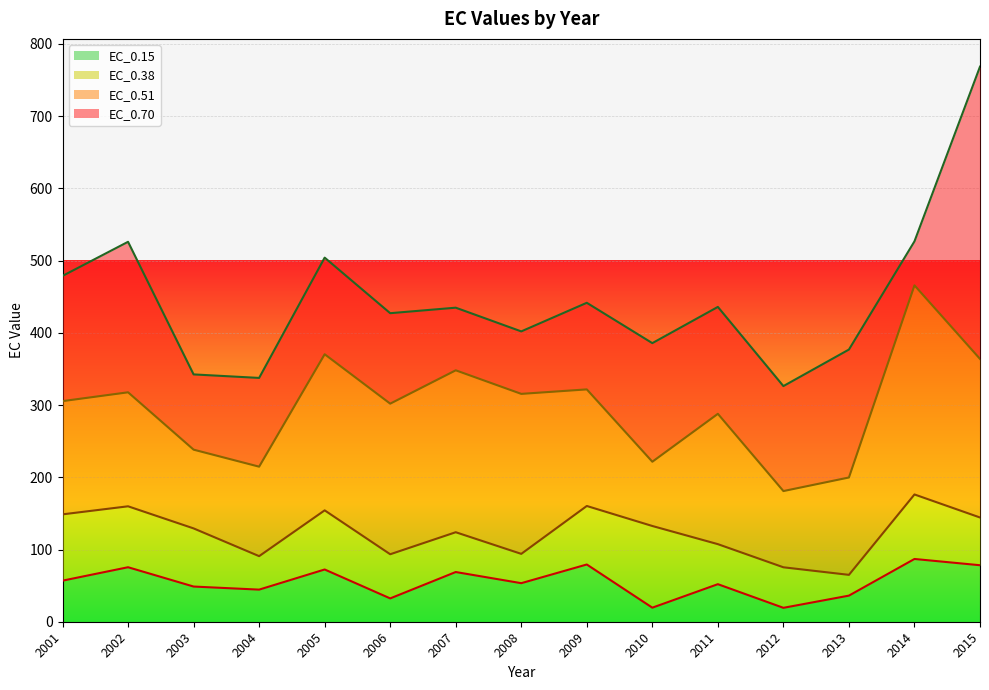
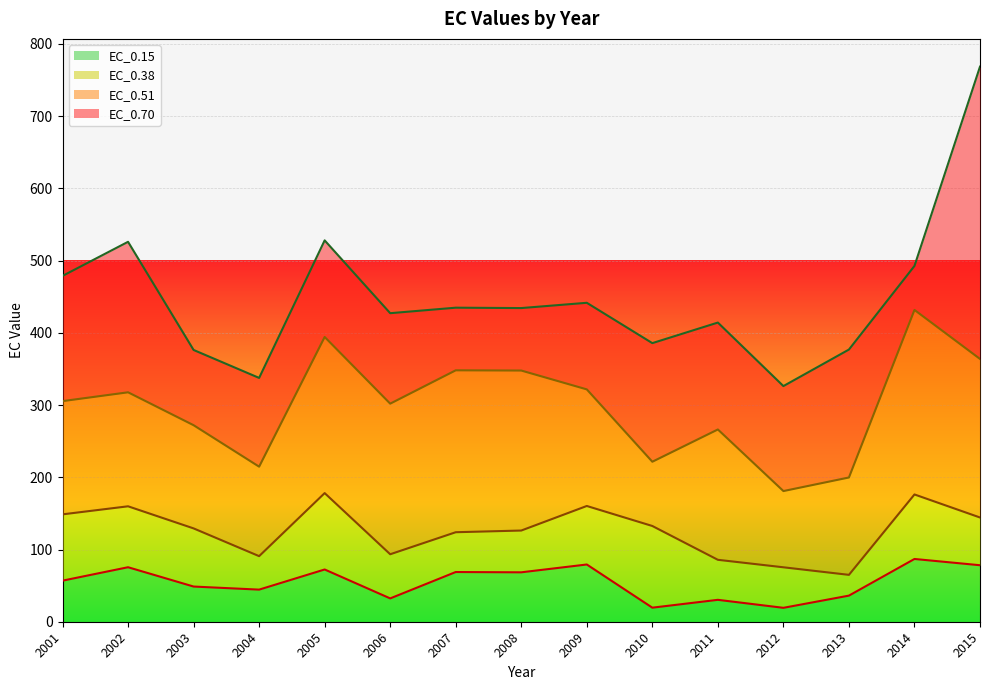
EC_0.51, 2003: 110 -> 140
EC_0.38, 2005: 80 -> 110
EC_0.15, 2008: 50 -> 70
EC_0.38, 2008: 40 -> 60
EC_0.15, 2011: 50 -> 30
EC_0.51, 2014: 290 -> 260
